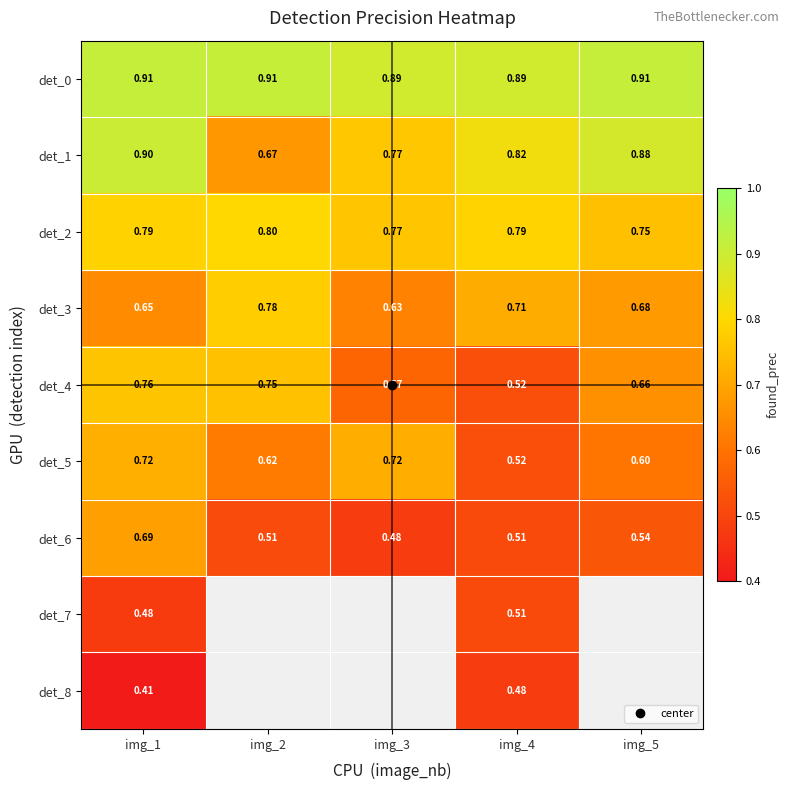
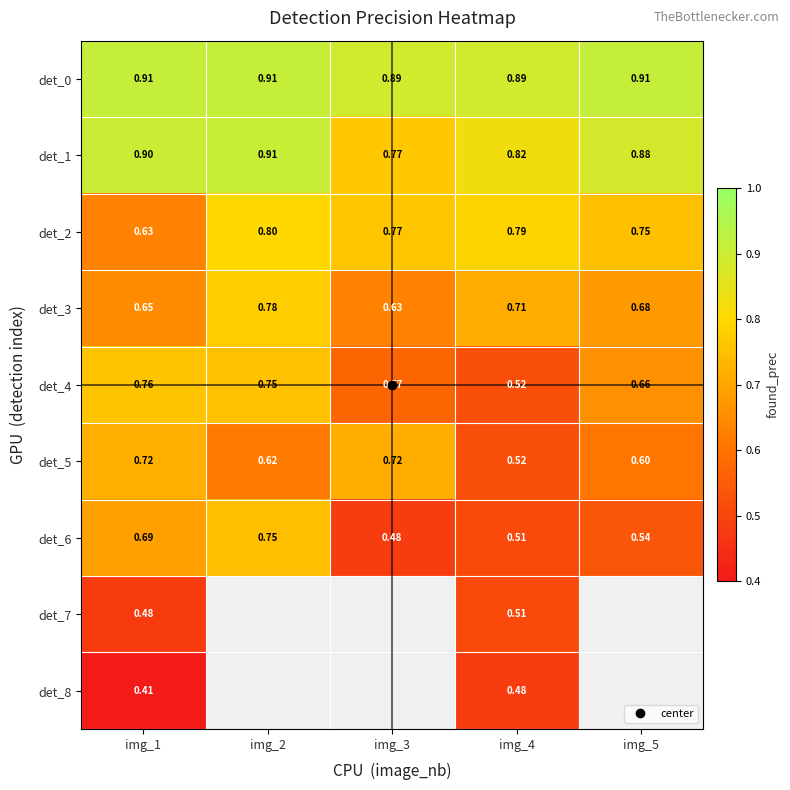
det_1, img_2: 0.67 -> 0.91
det_2, img_1: 0.79 -> 0.63
det_6, img_2: 0.51 -> 0.75
